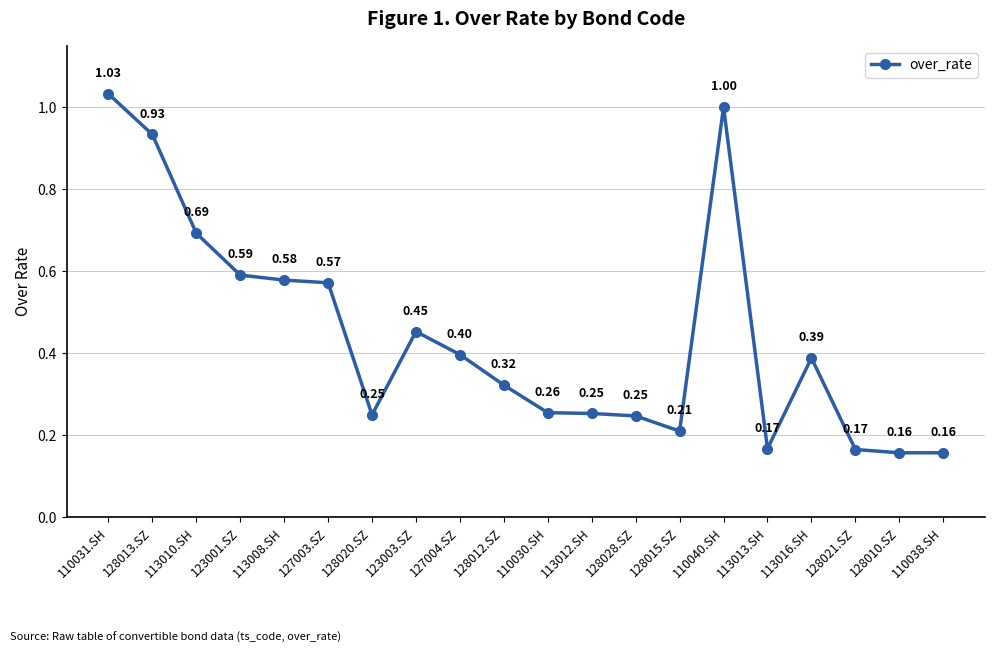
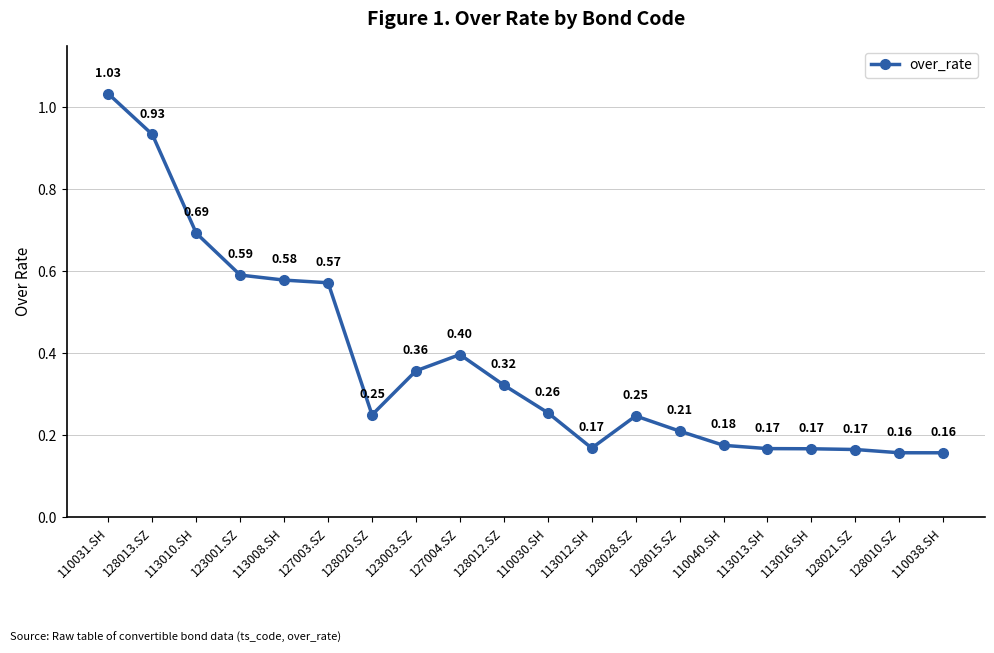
123003.SZ: 0.45 -> 0.36
113012.SH: 0.25 -> 0.17
110040.SH: 1.00 -> 0.18
113016.SH: 0.39 -> 0.17
